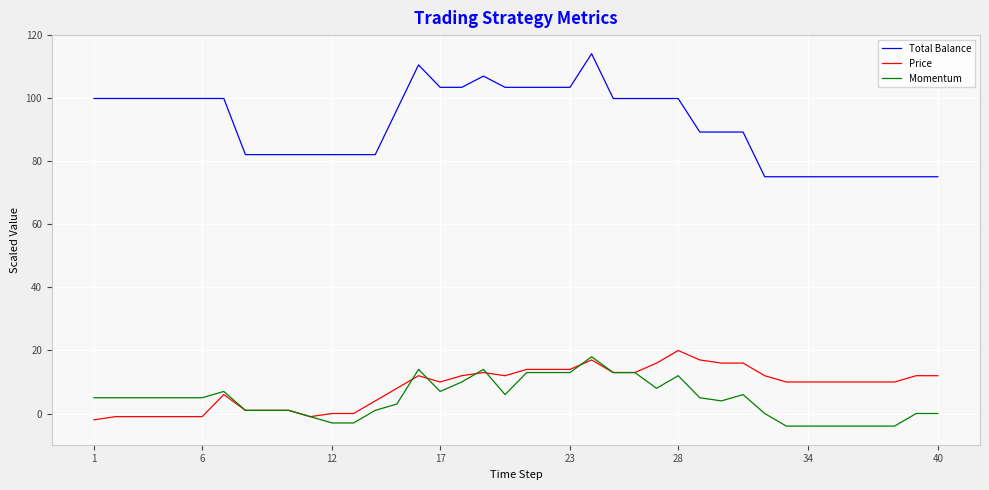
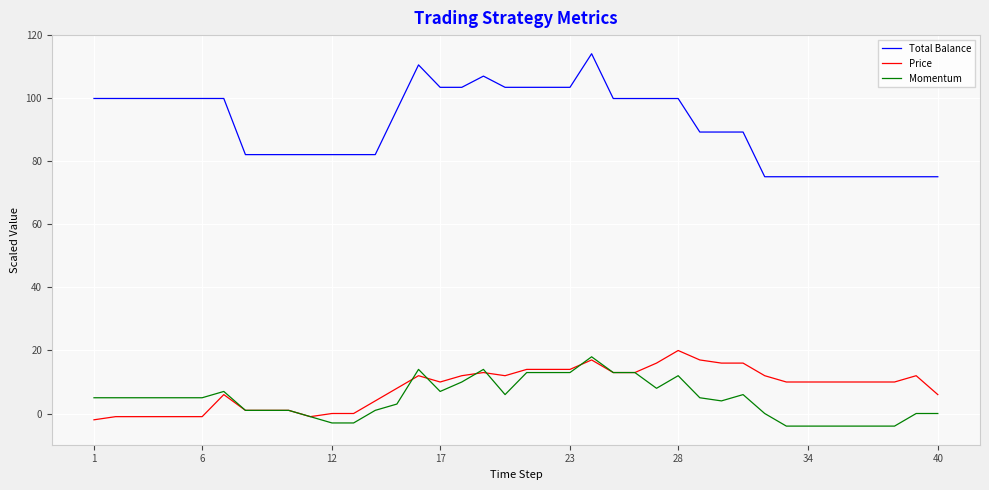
Price, 40: 12 -> 6
